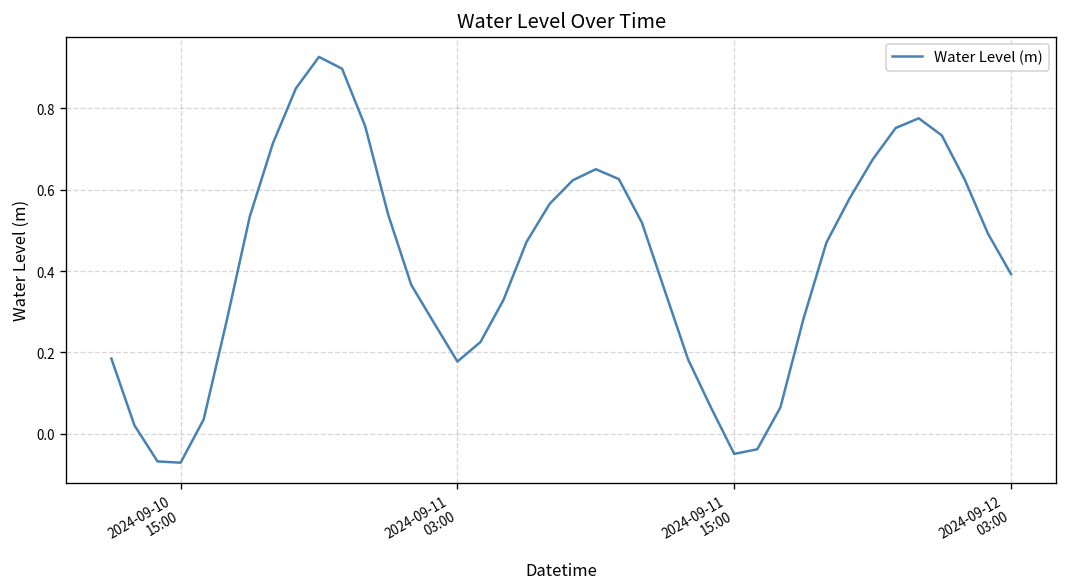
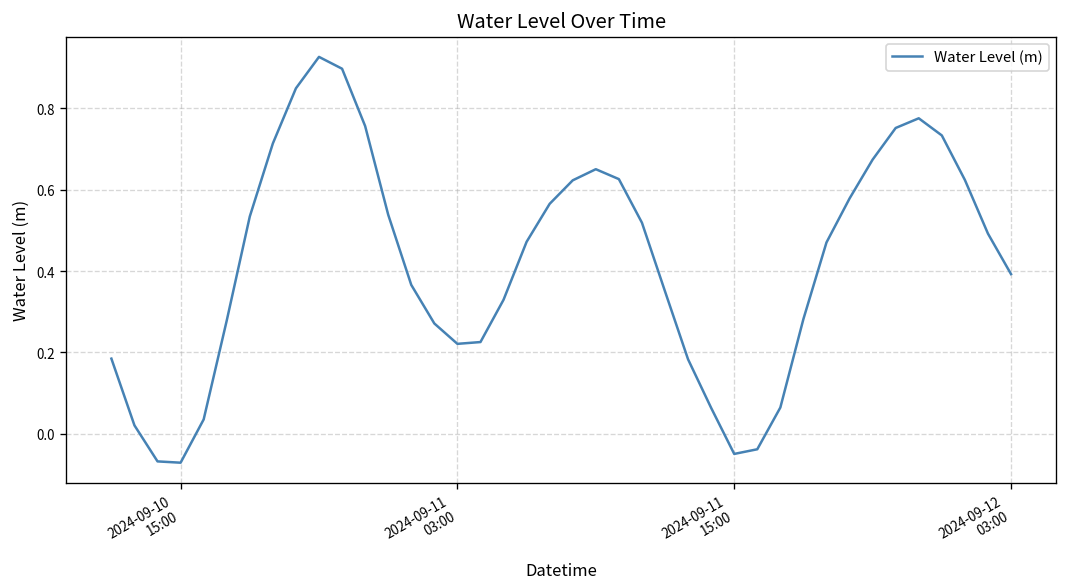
2024-09-11 03:00: 0.18 -> 0.22
